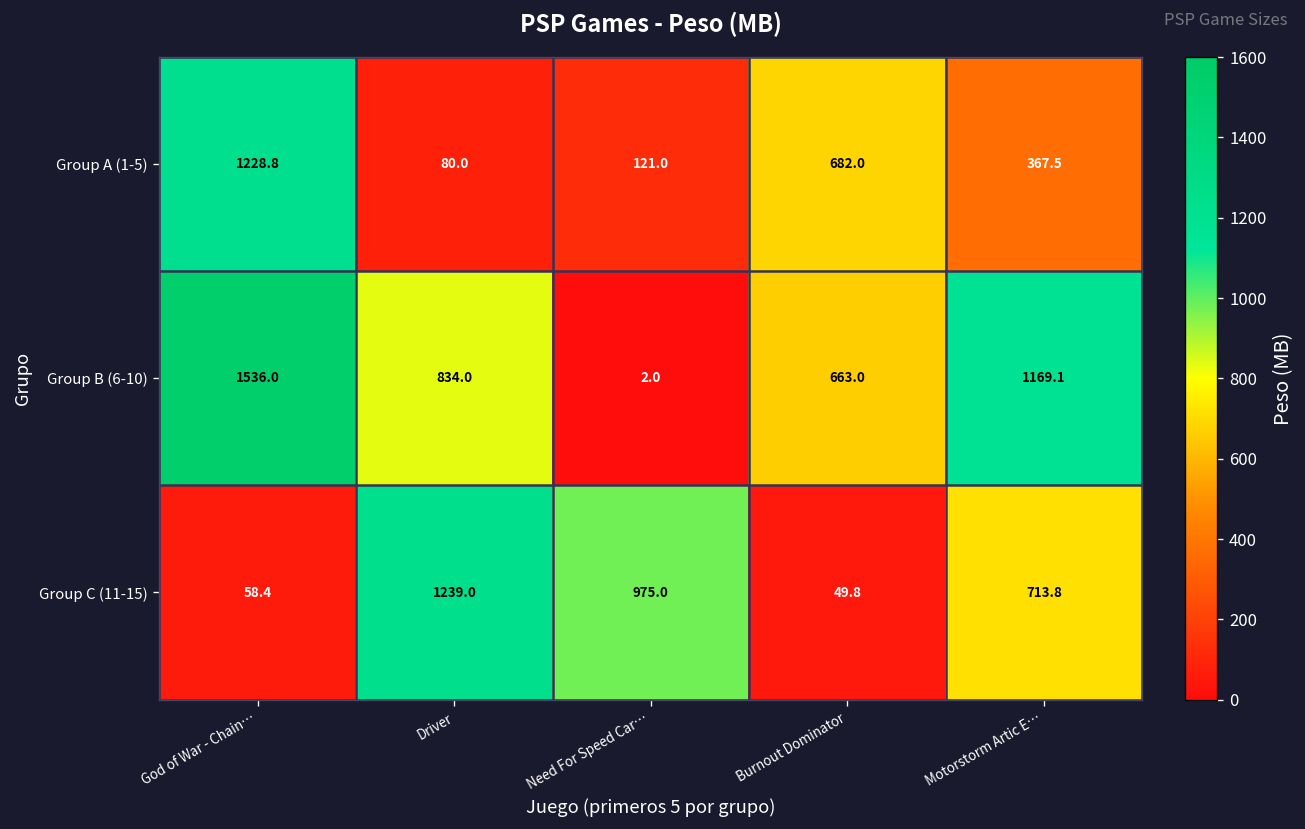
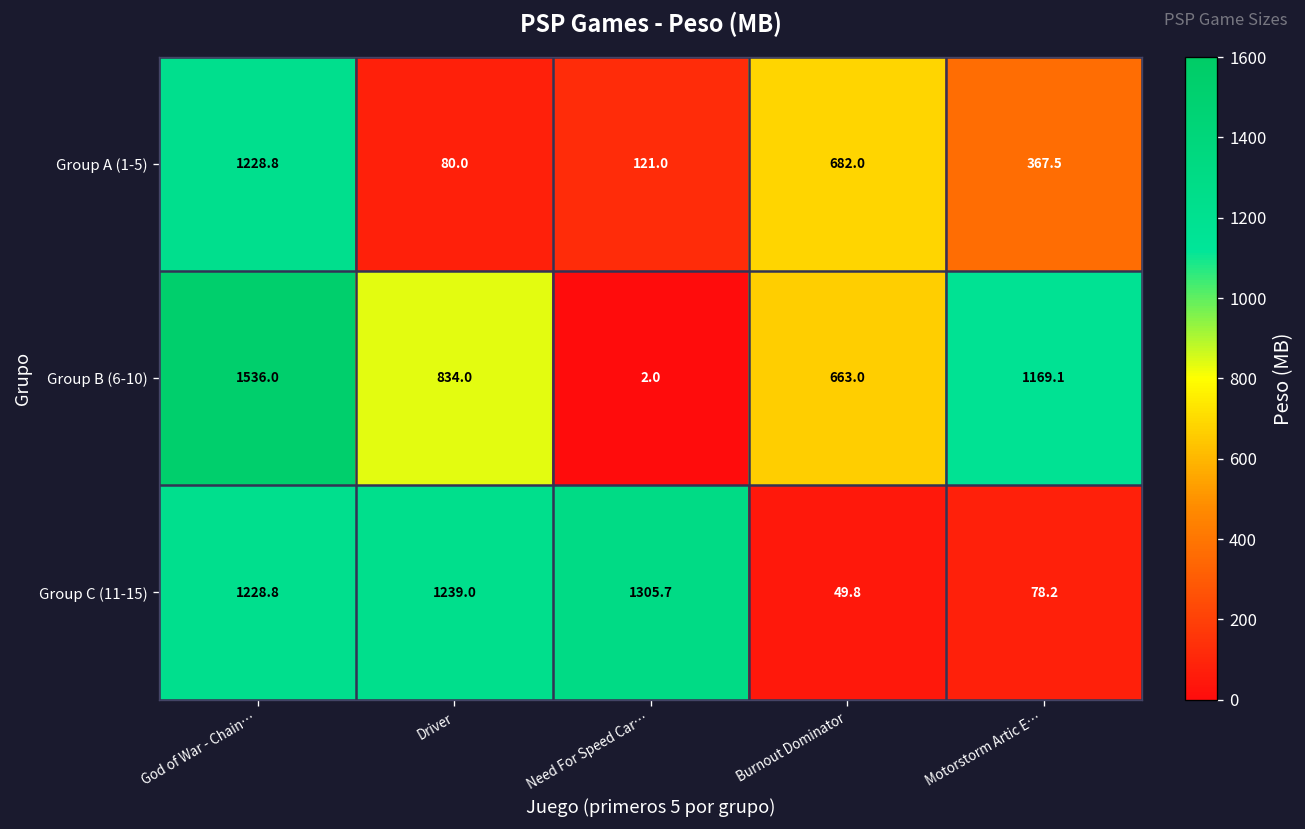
Group C (11-15), God of War - Chain…: 58.4 -> 1228.8
Group C (11-15), Need For Speed Car…: 975.0 -> 1305.7
Group C (11-15), Motorstorm Artic E…: 713.8 -> 78.2
